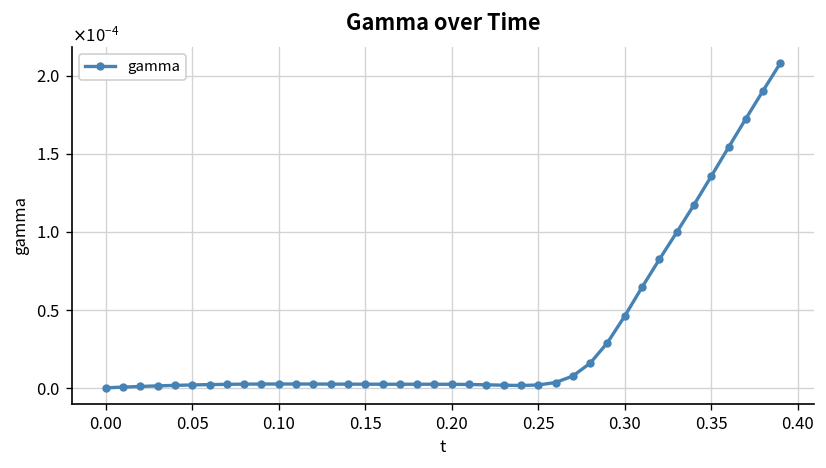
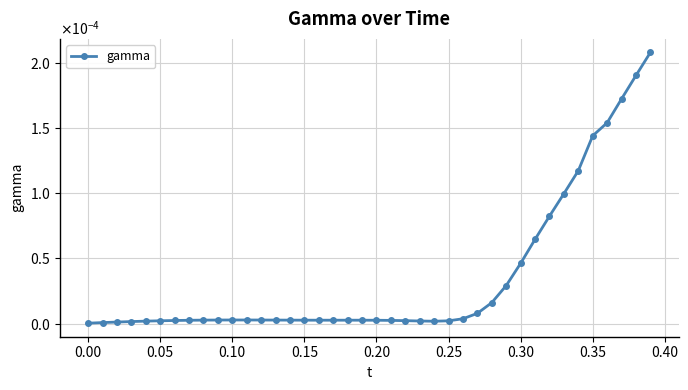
0.35: 0.000136 -> 0.000144
